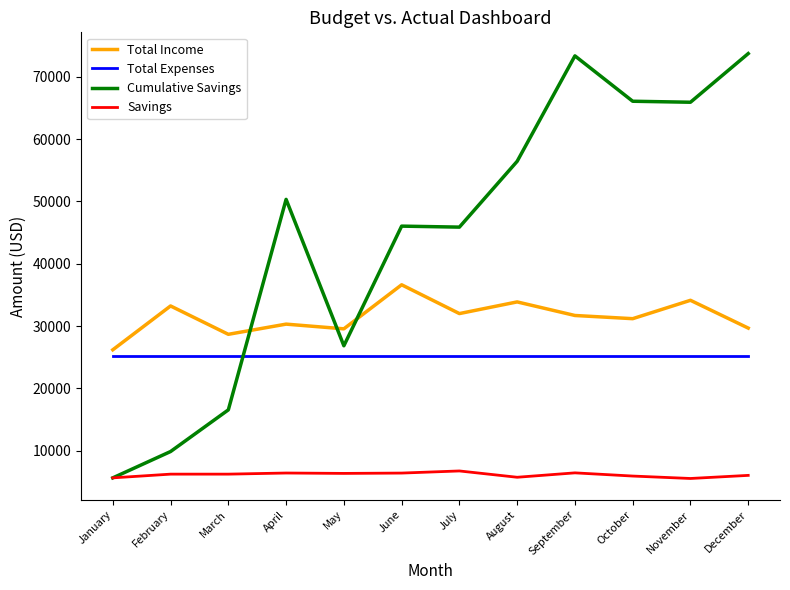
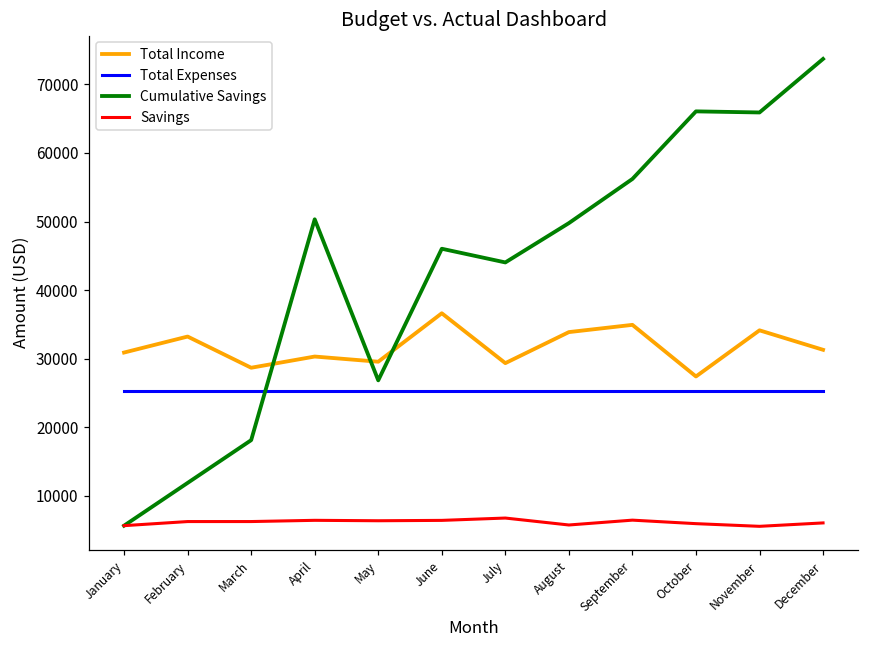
Total Income, January: 26000 -> 31000
Cumulative Savings, February: 10000 -> 12000
Cumulative Savings, March: 17000 -> 18000
Total Income, July: 32000 -> 29000
Cumulative Savings, July: 46000 -> 44000
Cumulative Savings, August: 56000 -> 50000
Total Income, September: 32000 -> 35000
Cumulative Savings, September: 73000 -> 56000
Total Income, October: 31000 -> 27000
Total Income, December: 30000 -> 31000
